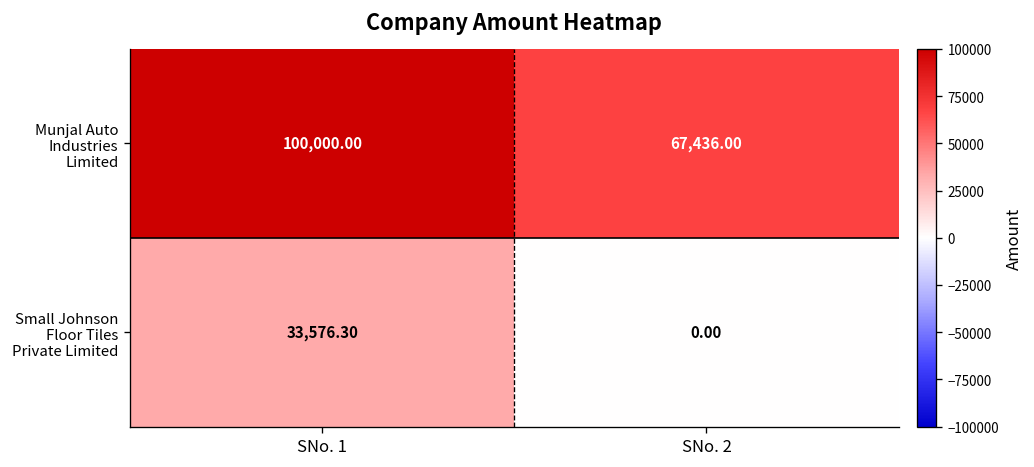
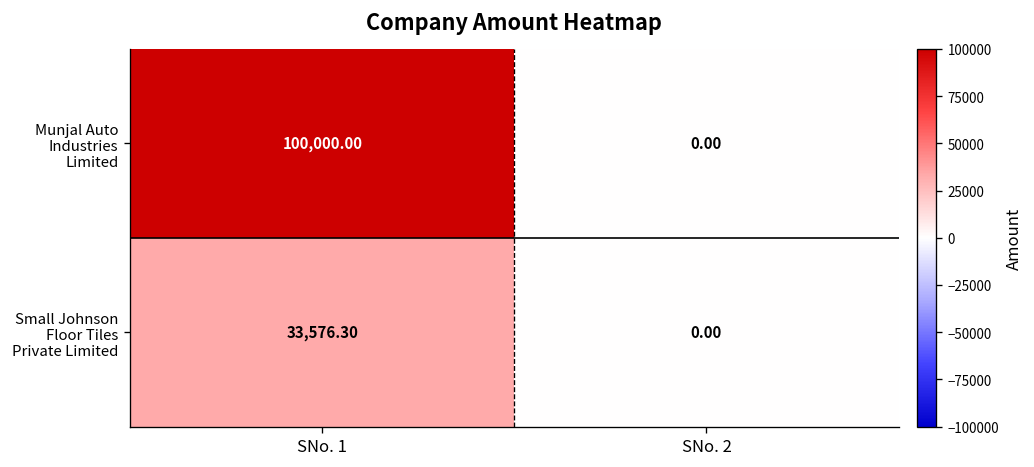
Munjal Auto Industries Limited, SNo. 2: 67,436.00 -> 0.00
